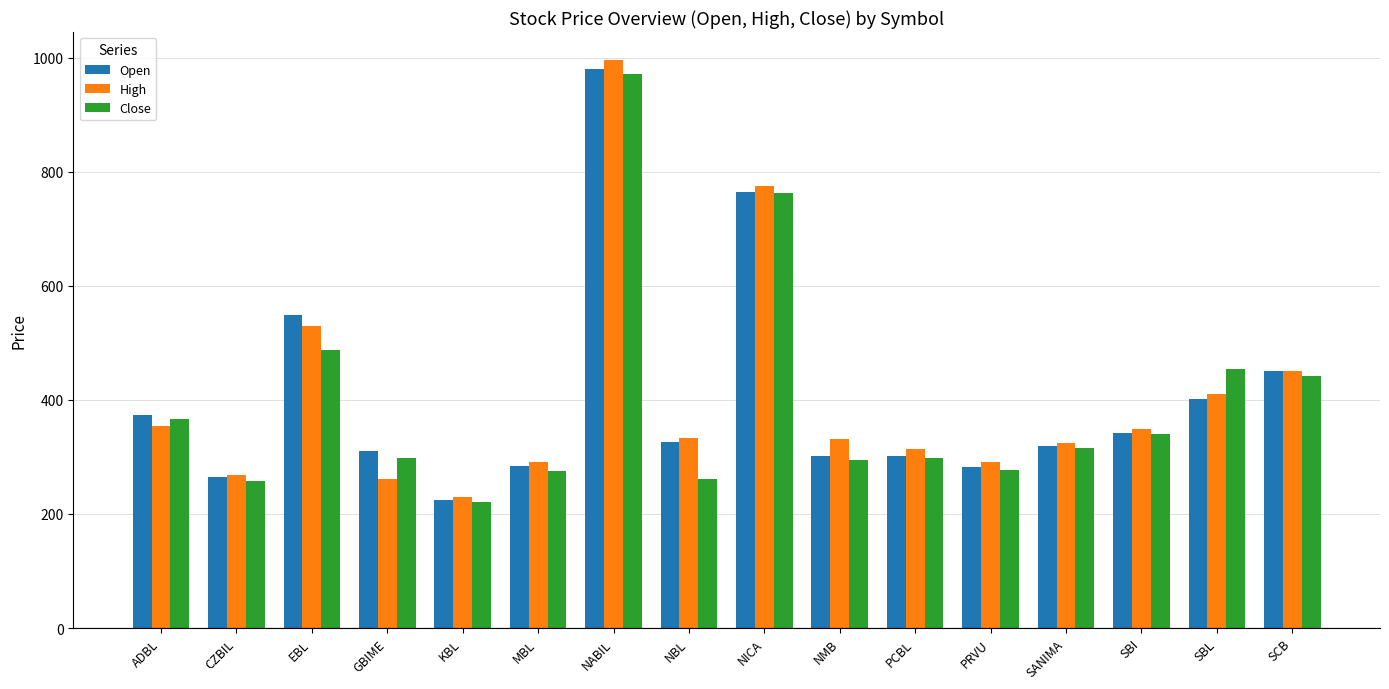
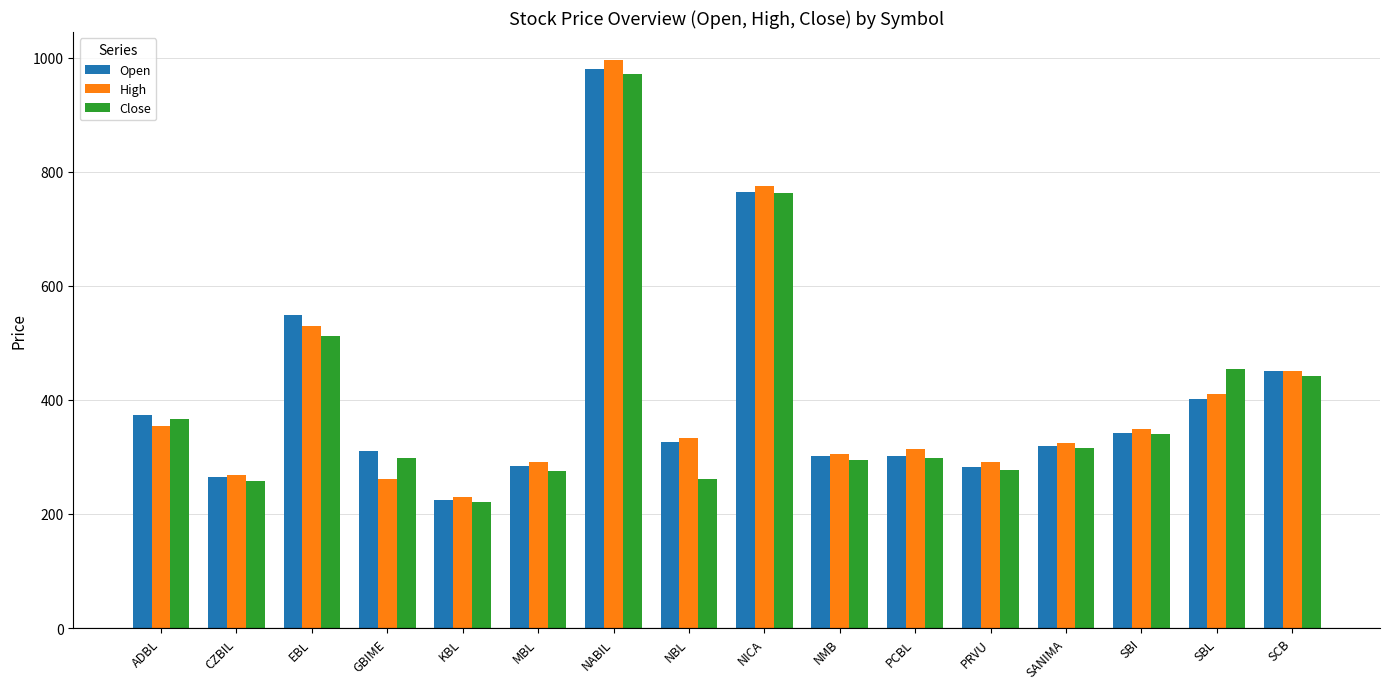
Close, EBL: 490 -> 510
High, NMB: 330 -> 310
